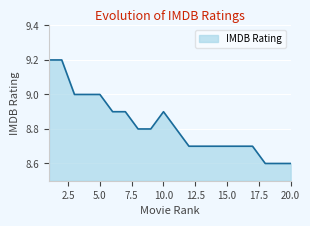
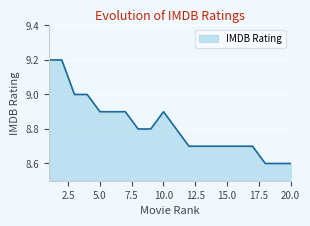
5.0: 9.0 -> 8.9
